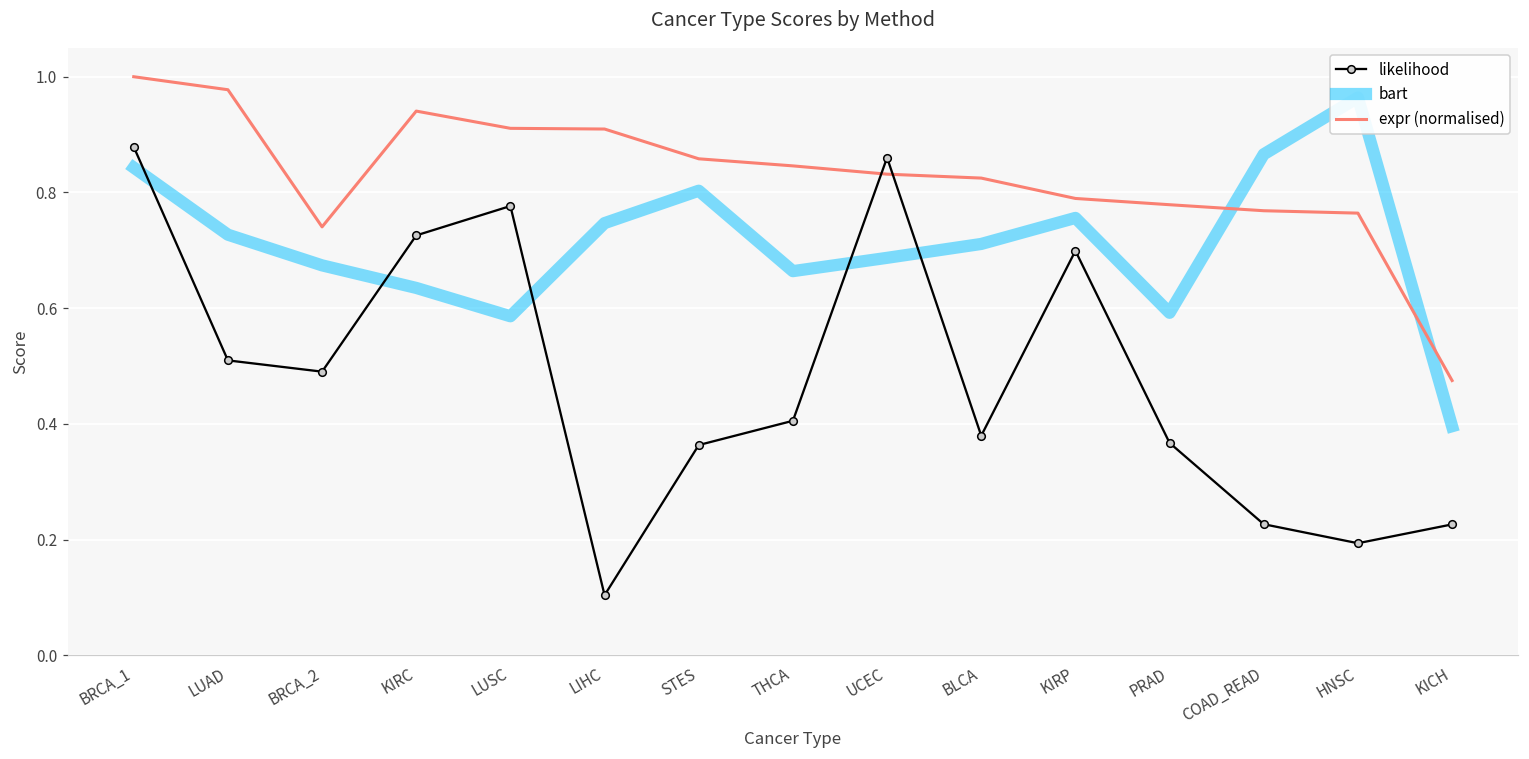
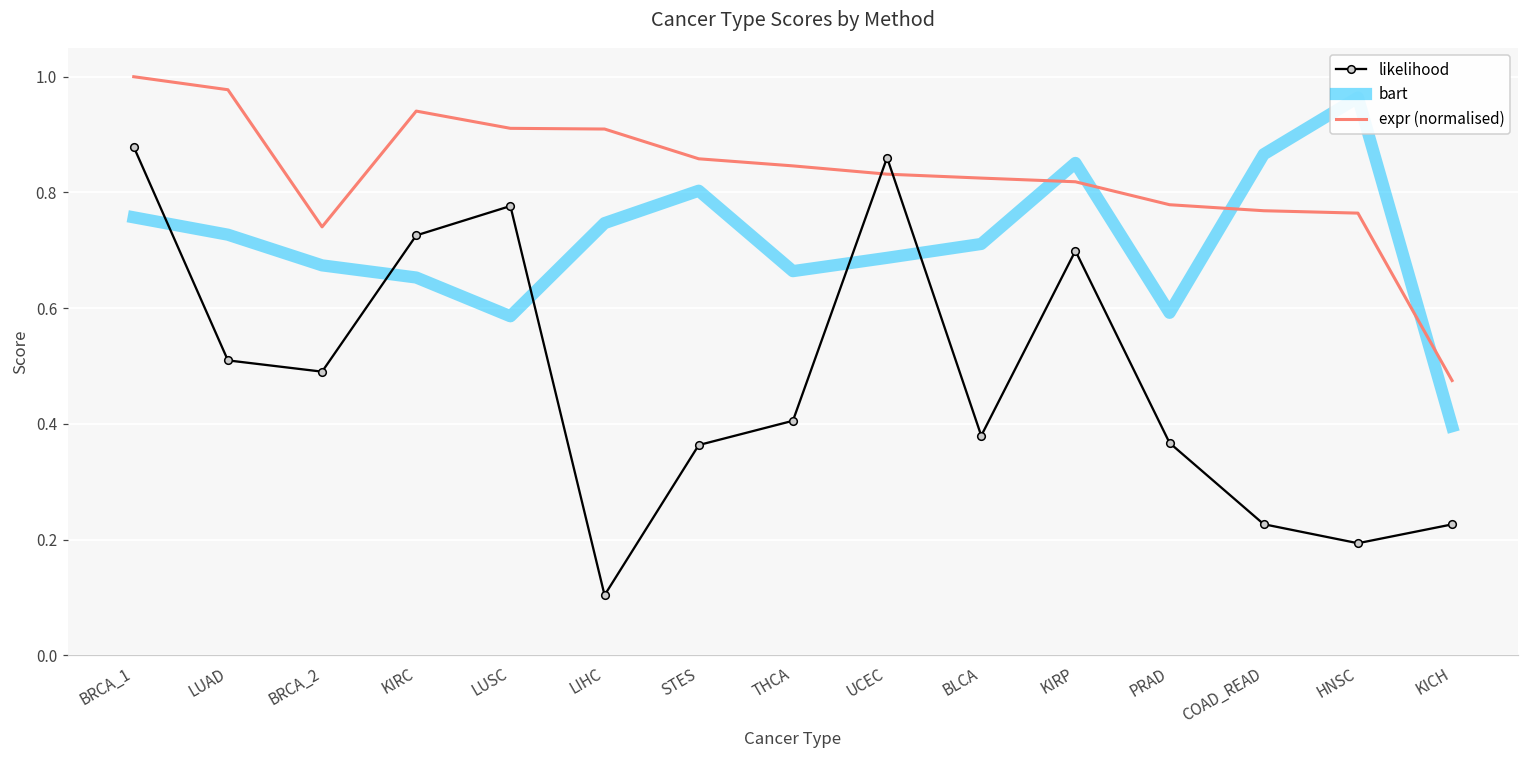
bart, BRCA_1: 0.84 -> 0.76
bart, KIRC: 0.64 -> 0.65
bart, KIRP: 0.76 -> 0.85
expr (normalised), KIRP: 0.79 -> 0.82
